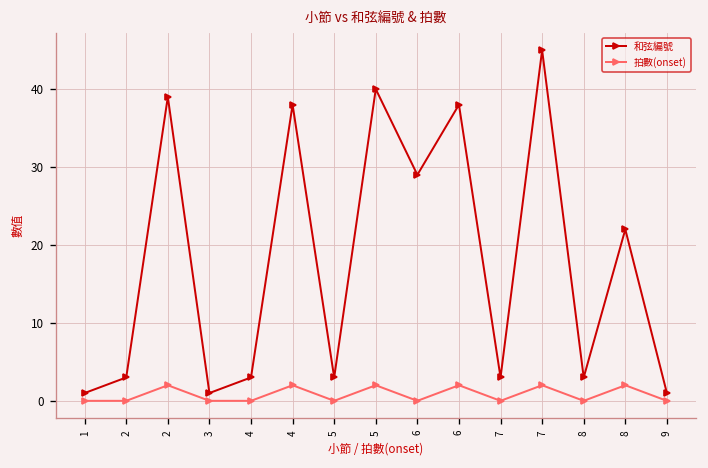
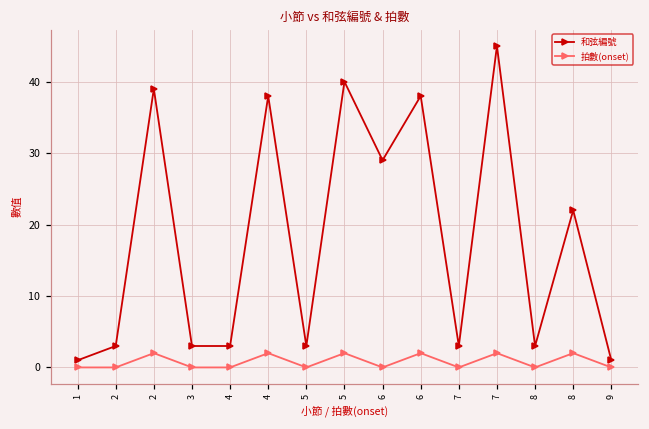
和弦編號, 3: 1 -> 3
